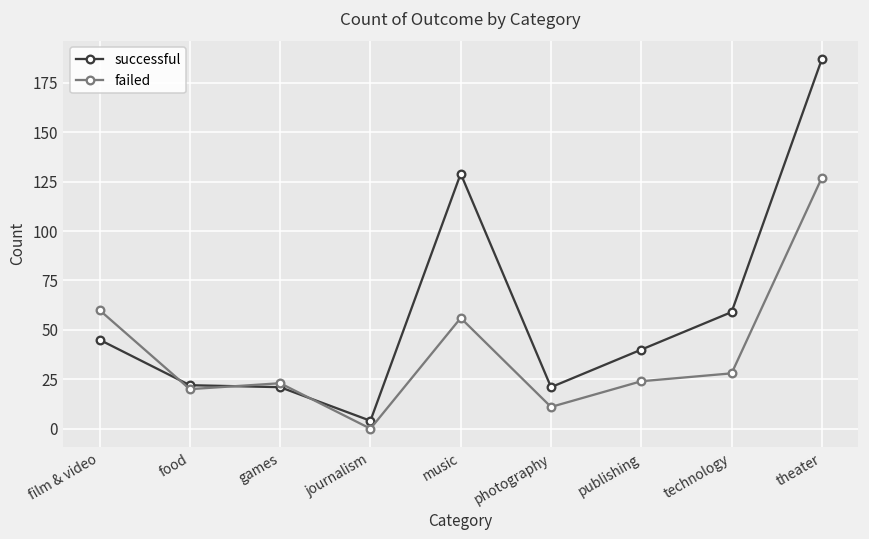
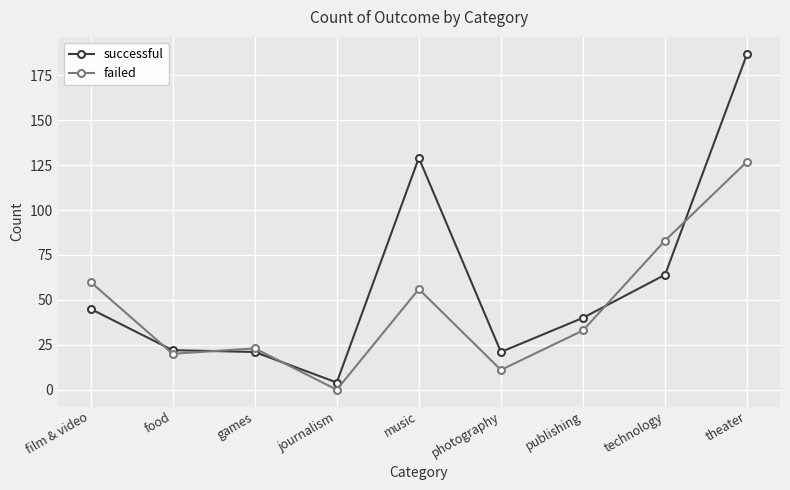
failed, publishing: 24 -> 33
successful, technology: 59 -> 64
failed, technology: 28 -> 83
